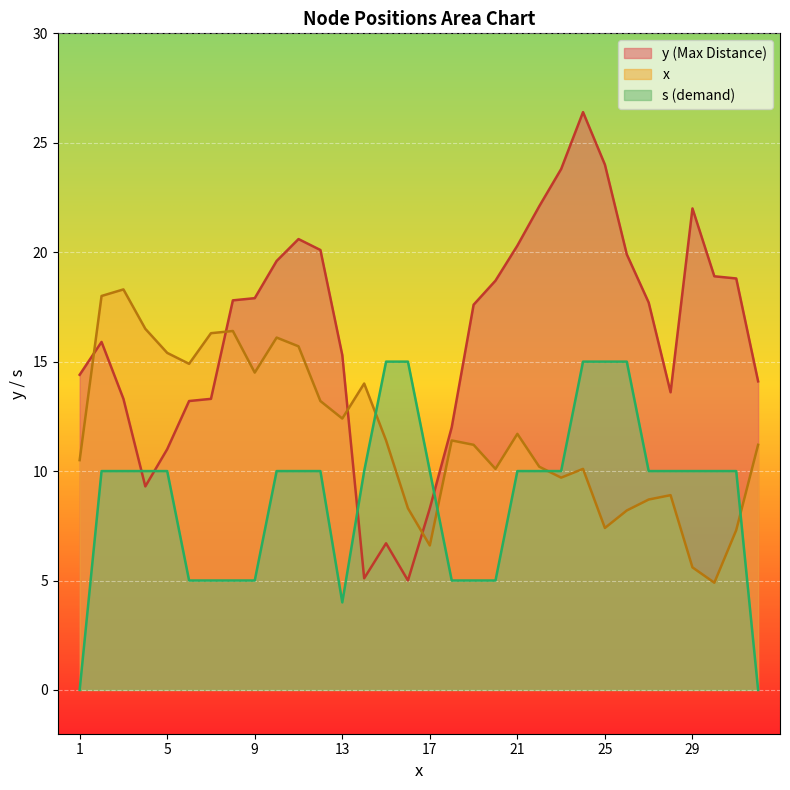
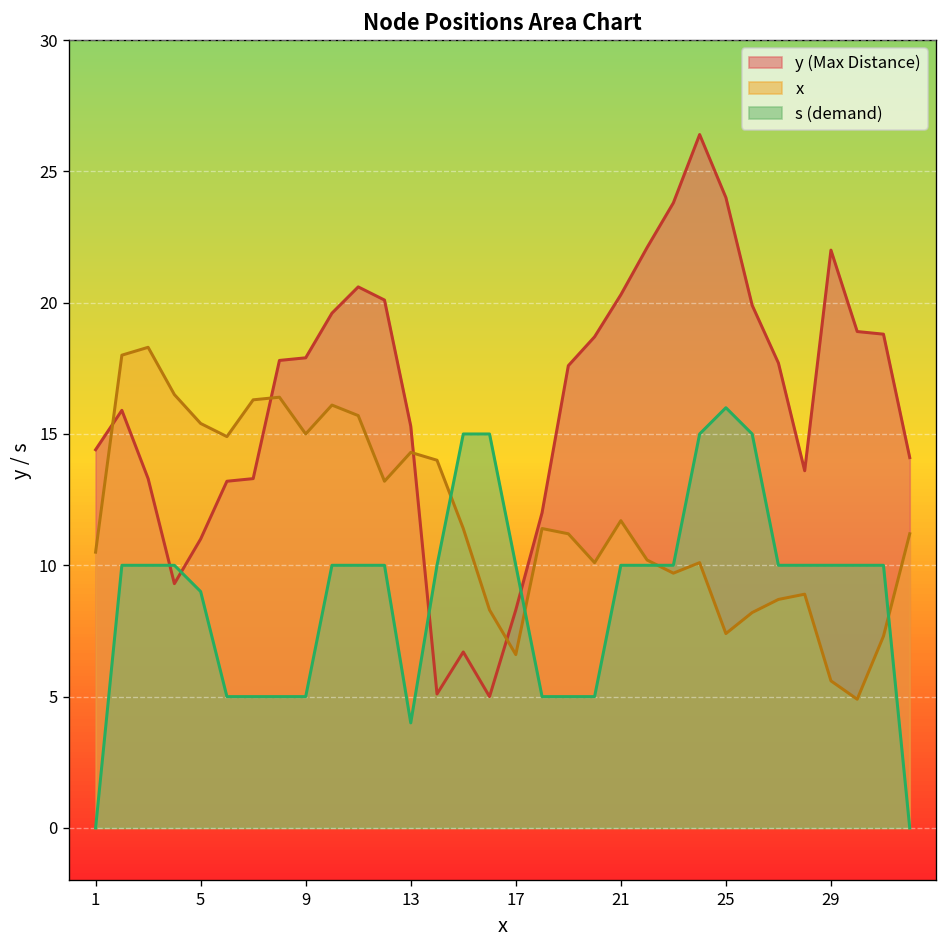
s (demand), 5: 10 -> 9
x, 9: 14.5 -> 15.0
x, 13: 12.4 -> 14.3
s (demand), 25: 15 -> 16
